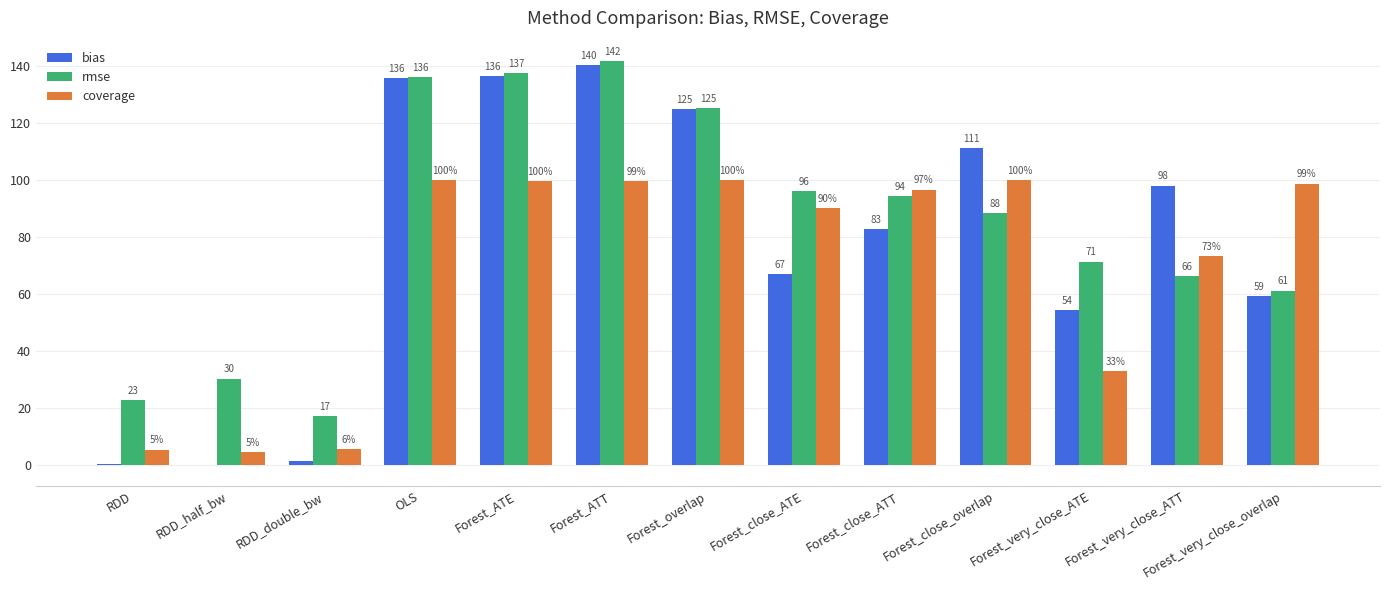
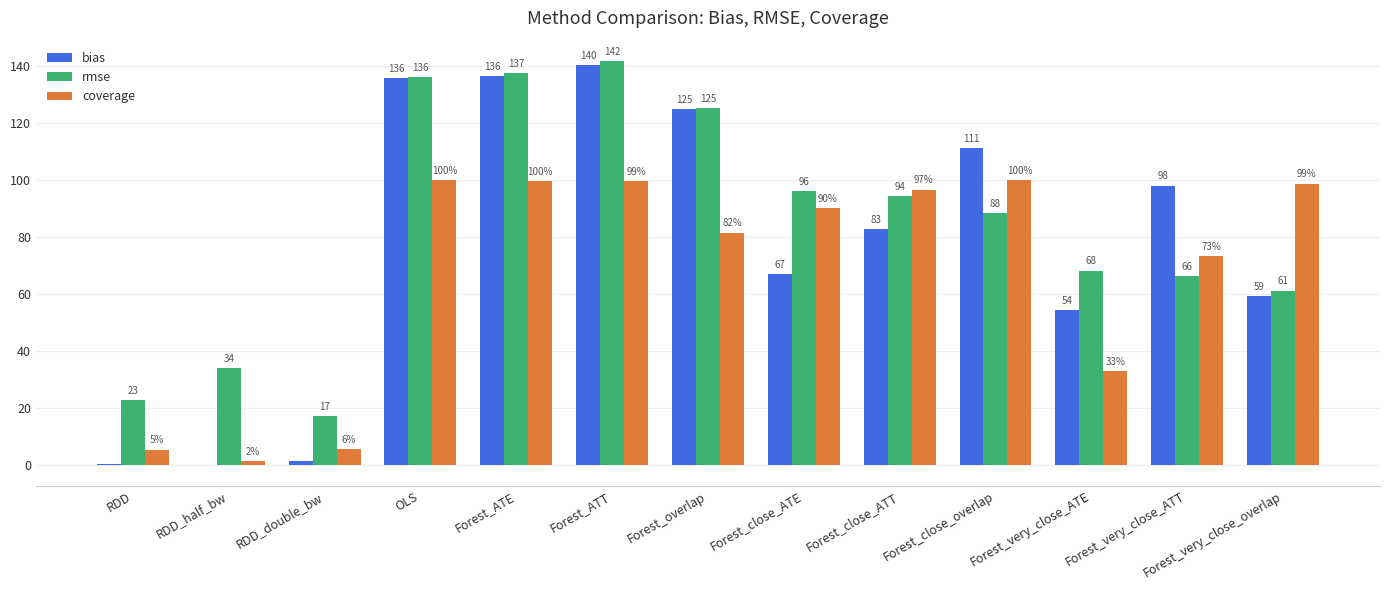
rmse, RDD_half_bw: 30 -> 34
coverage, RDD_half_bw: 5% -> 2%
coverage, Forest_overlap: 100% -> 82%
rmse, Forest_very_close_ATE: 71 -> 68
